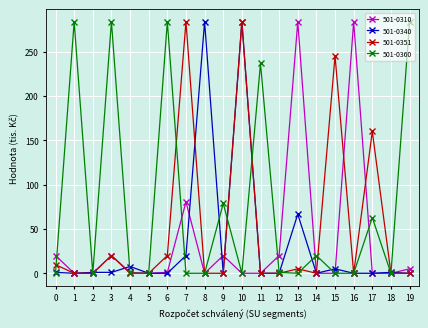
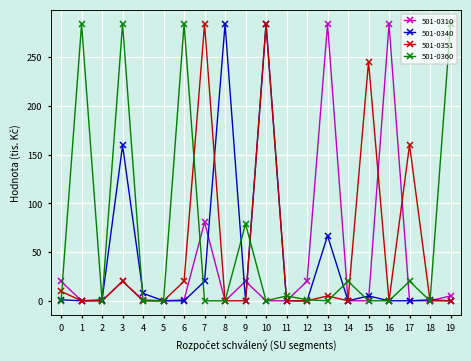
501-0340, 3: 0 -> 160
501-0360, 11: 240 -> 10
501-0360, 17: 60 -> 20
